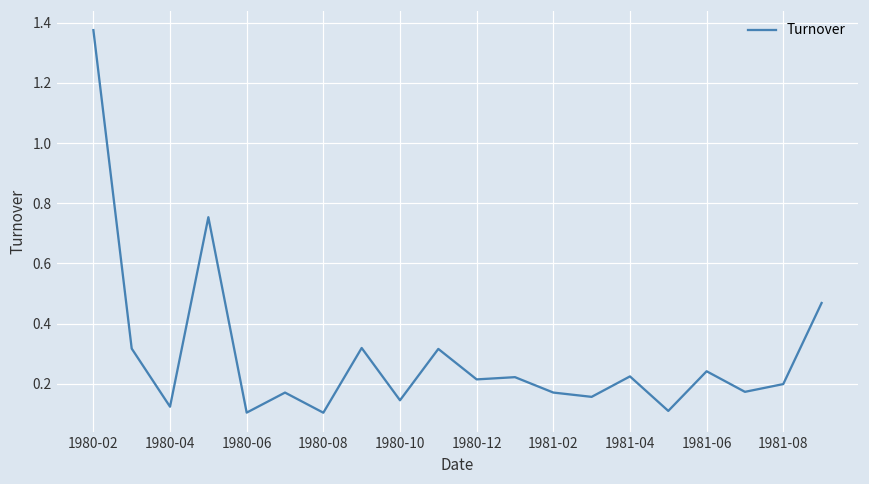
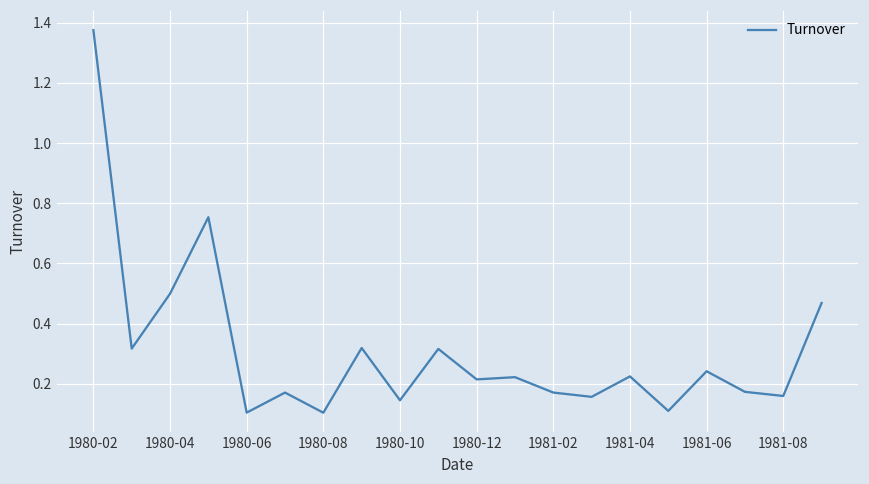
1980-04: 0.12 -> 0.50
1981-08: 0.20 -> 0.16
